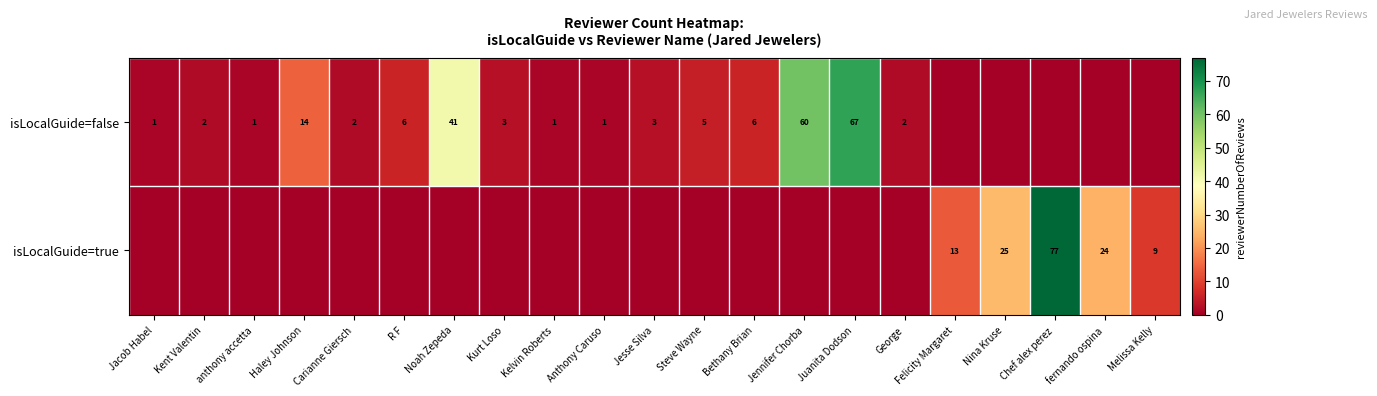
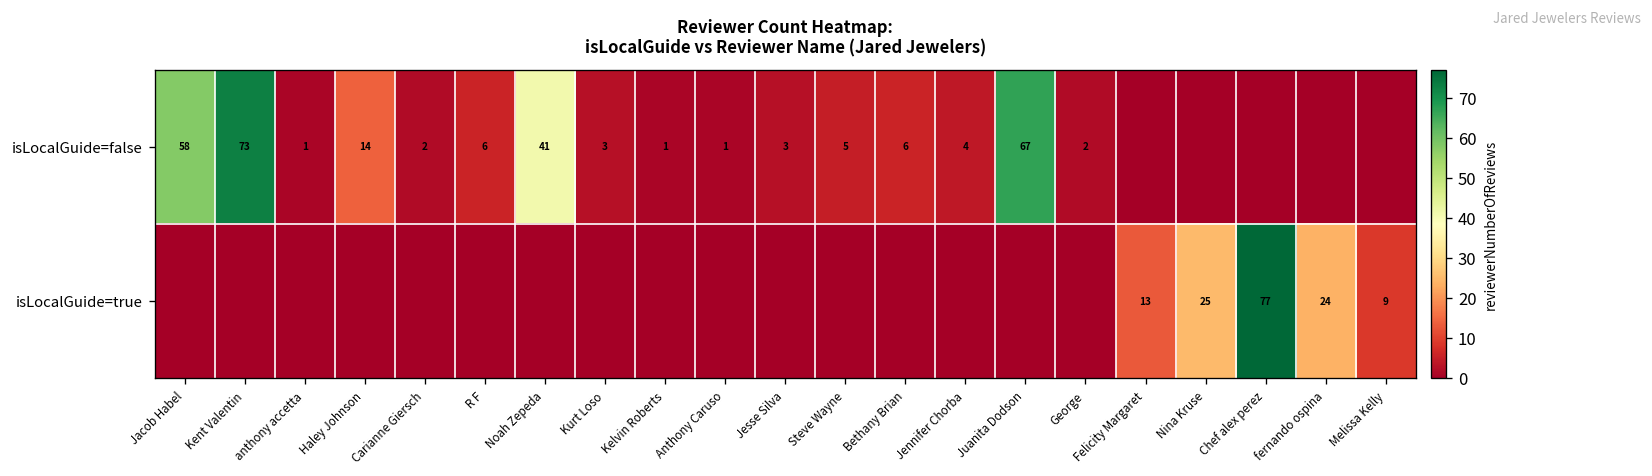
isLocalGuide=false, Jacob Habel: 1 -> 58
isLocalGuide=false, Kent Valentin: 2 -> 73
isLocalGuide=false, Jennifer Chorba: 60 -> 4
